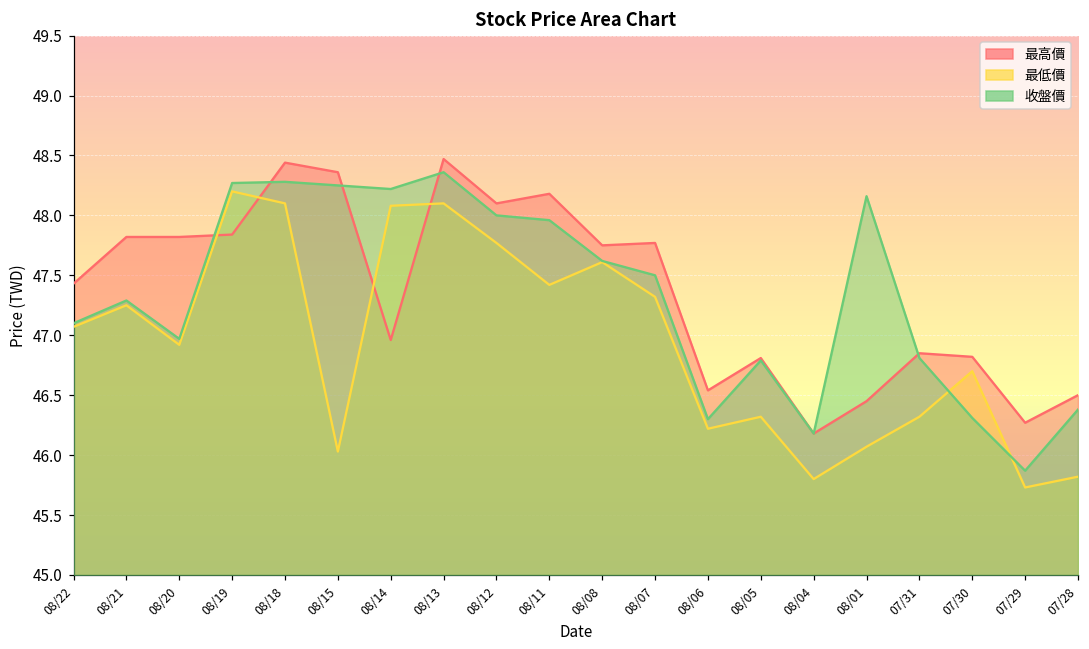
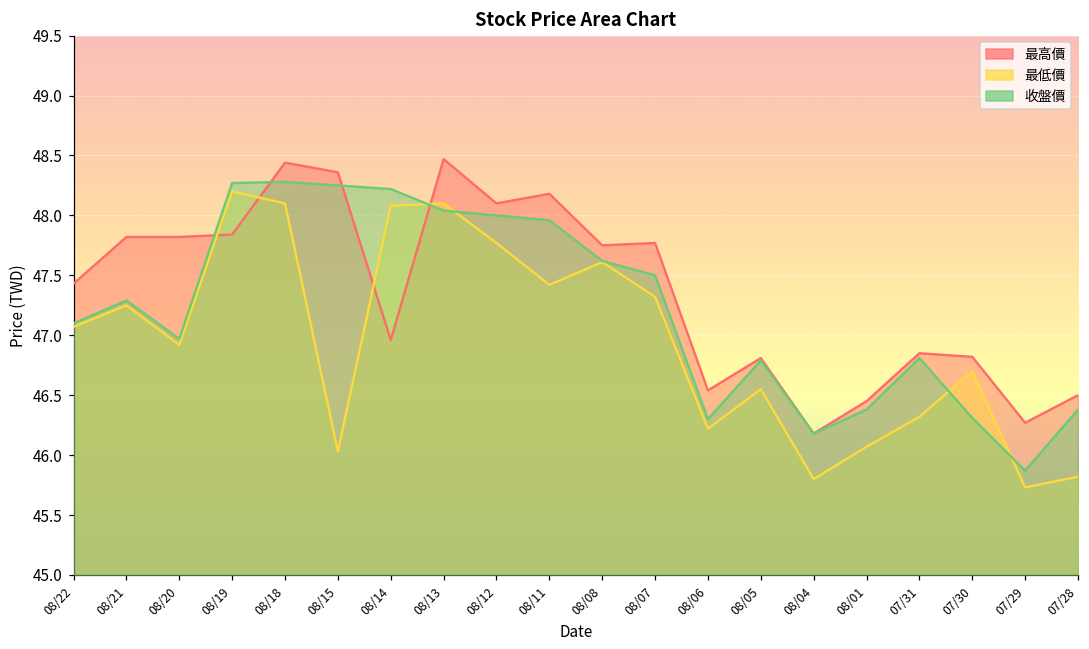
收盤價, 08/13: 48.36 -> 48.04
最低價, 08/05: 46.32 -> 46.55
收盤價, 08/01: 48.16 -> 46.38
